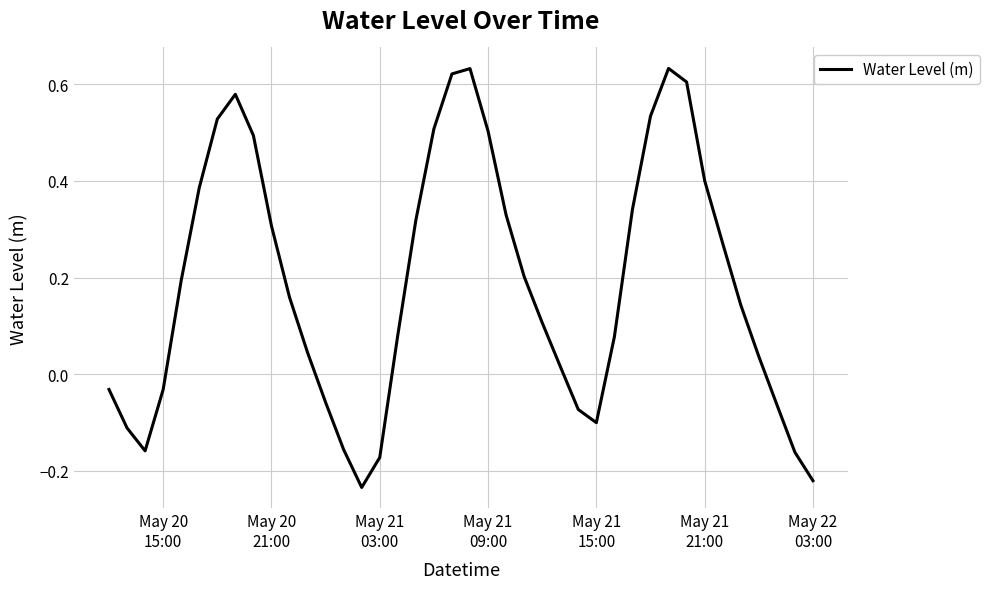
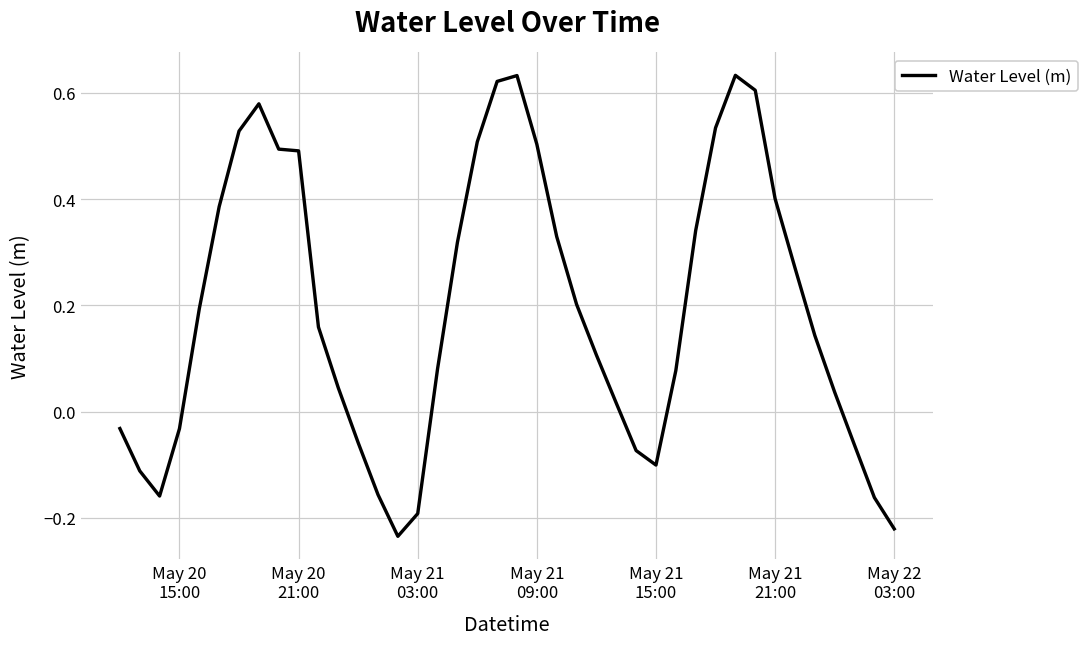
May 20 21:00: 0.31 -> 0.49
May 21 03:00: -0.17 -> -0.19
